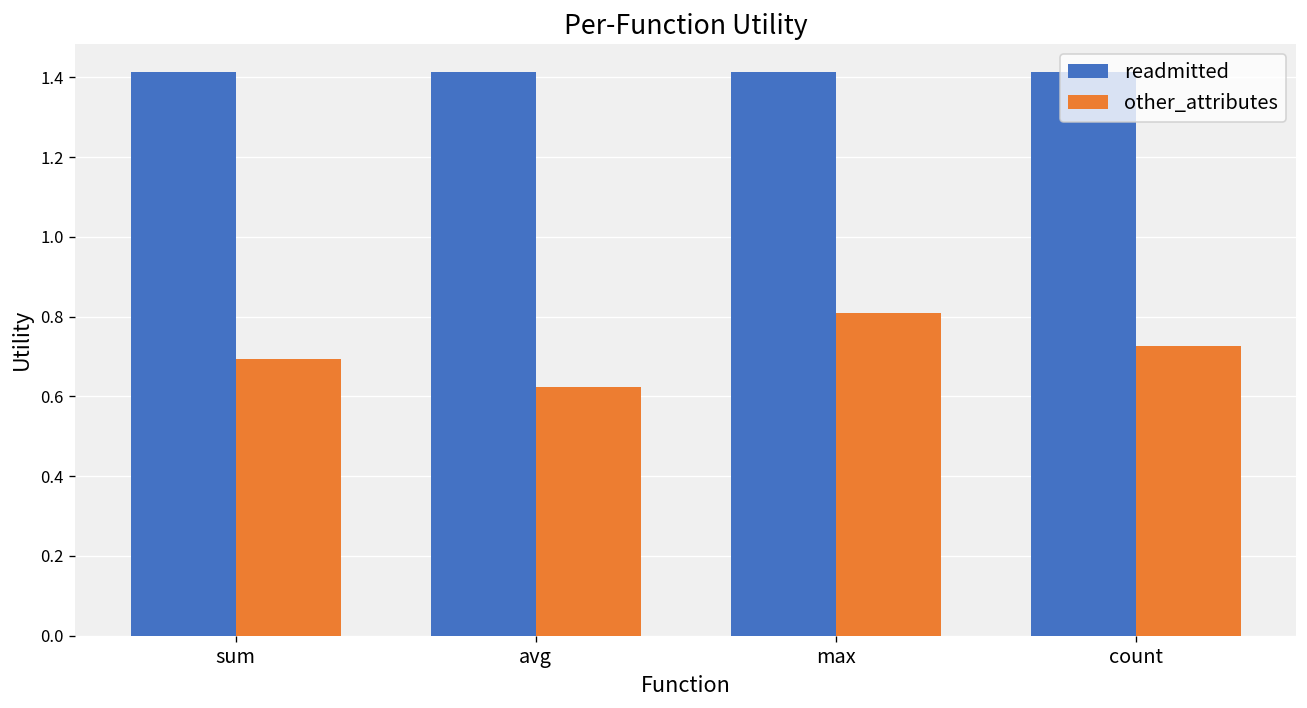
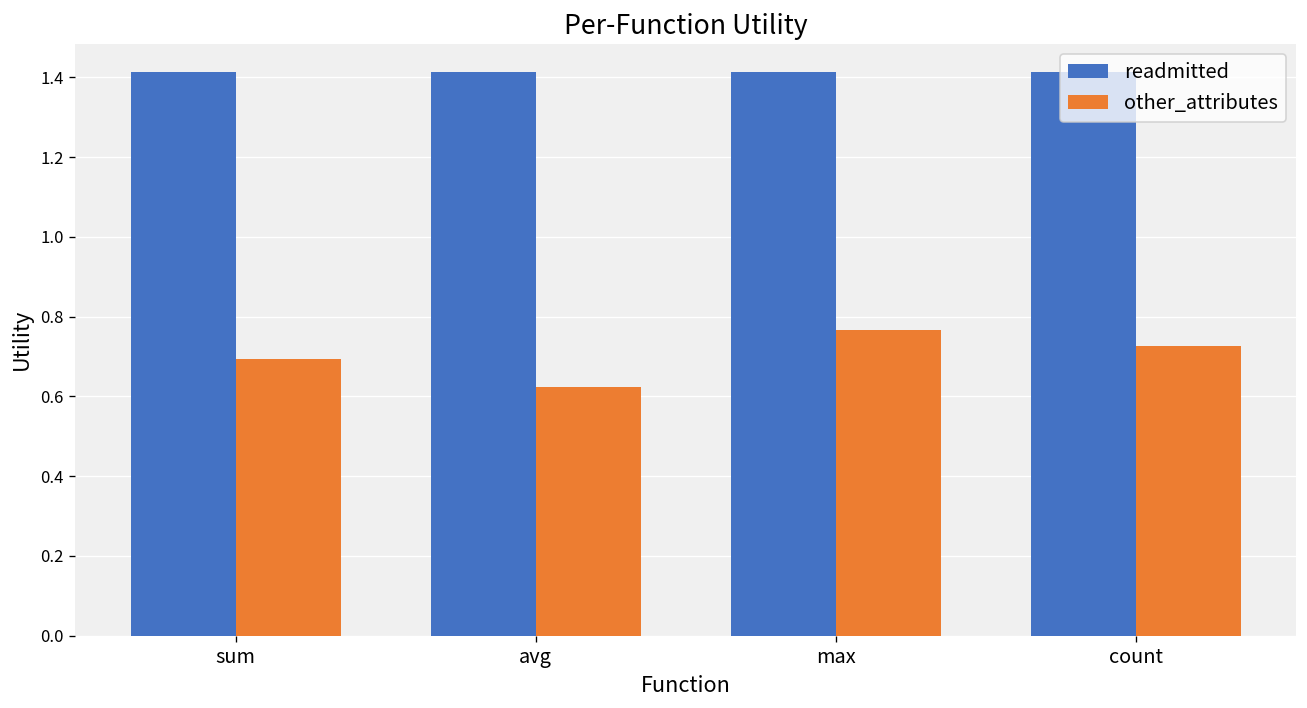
other_attributes, max: 0.81 -> 0.77
